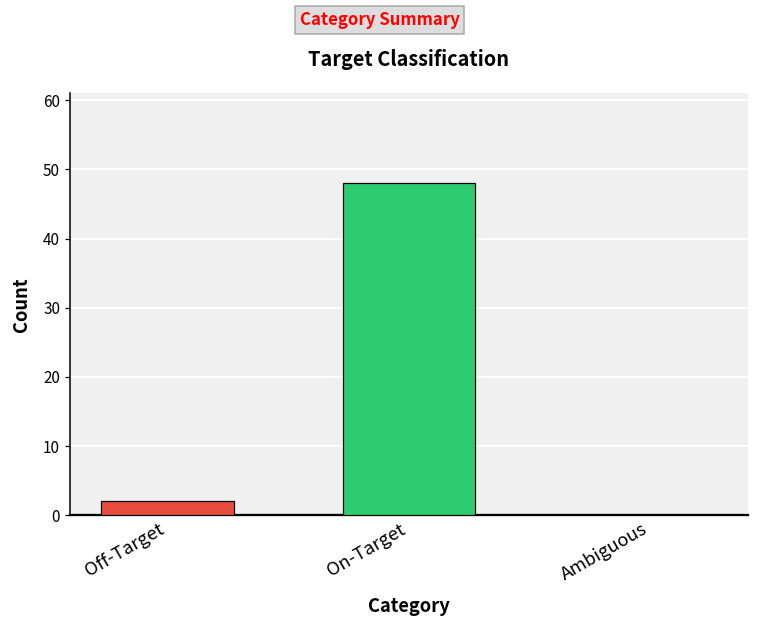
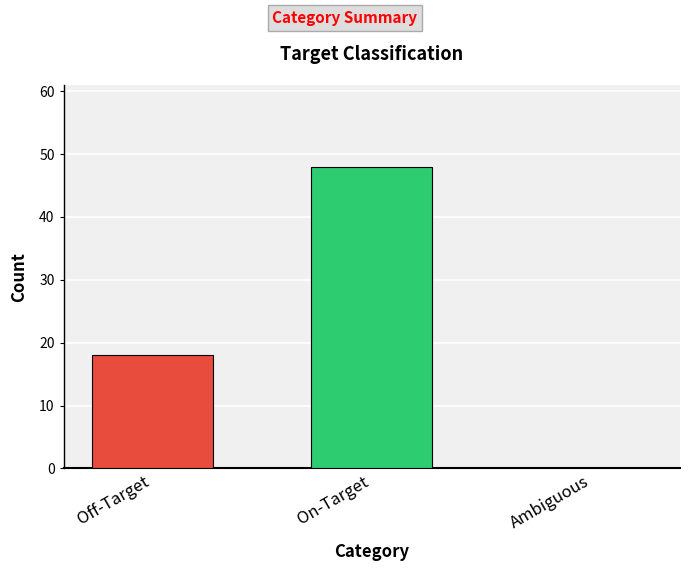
Off-Target: 2 -> 18
